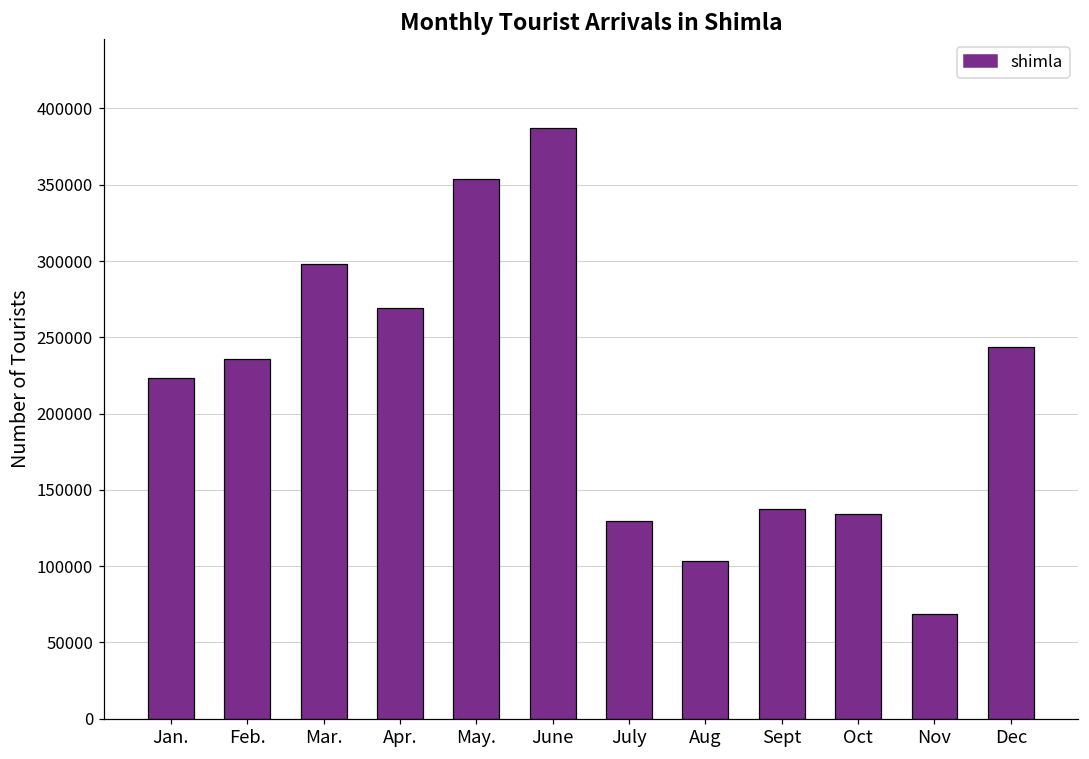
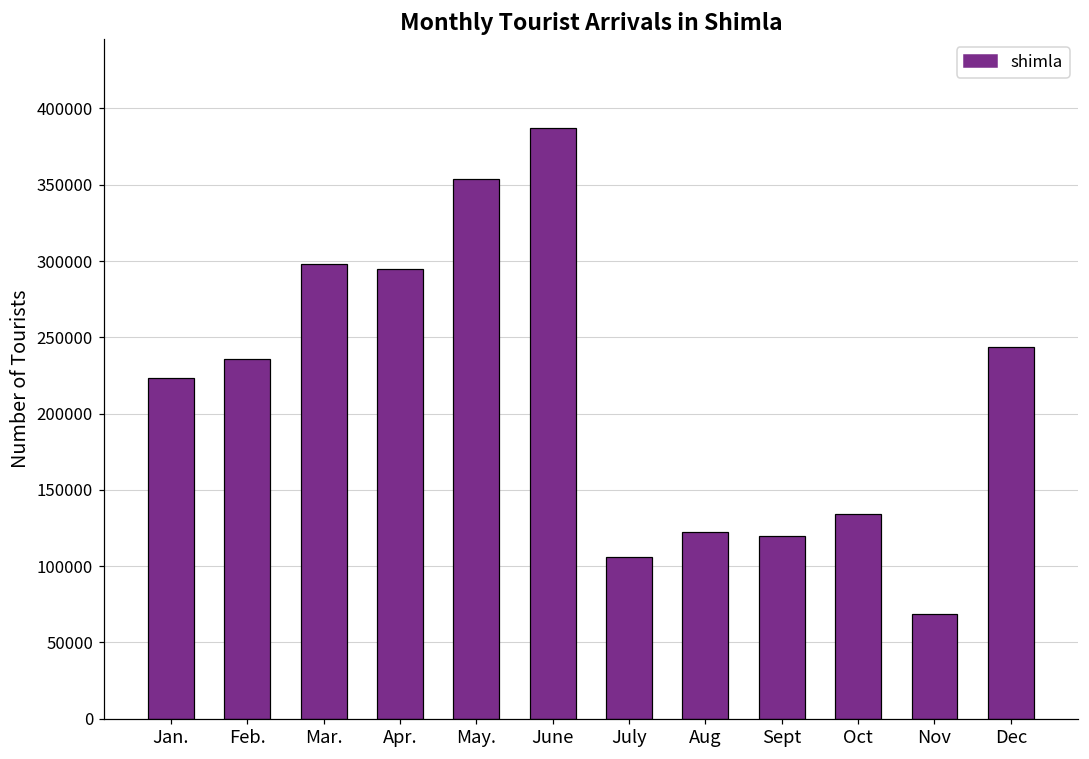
Apr.: 269000 -> 294000
July: 129000 -> 106000
Aug: 104000 -> 122000
Sept: 137000 -> 120000
